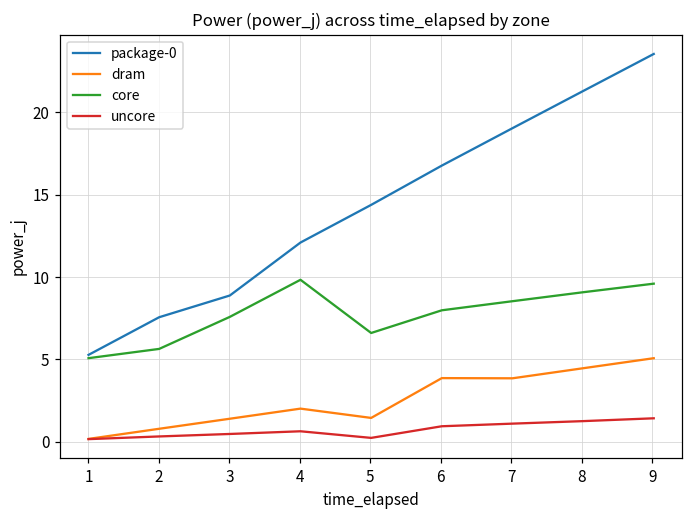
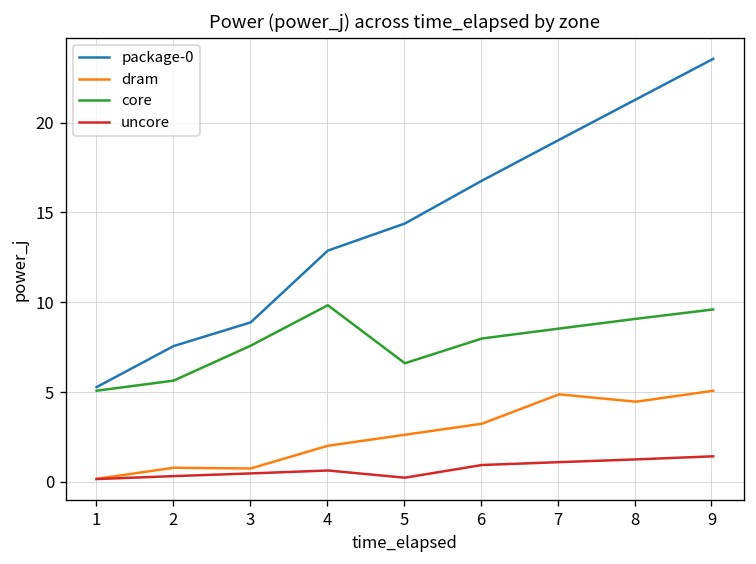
dram, 3: 1.4 -> 0.7
package-0, 4: 12.1 -> 12.9
dram, 5: 1.4 -> 2.6
dram, 6: 3.9 -> 3.2
dram, 7: 3.9 -> 4.9
